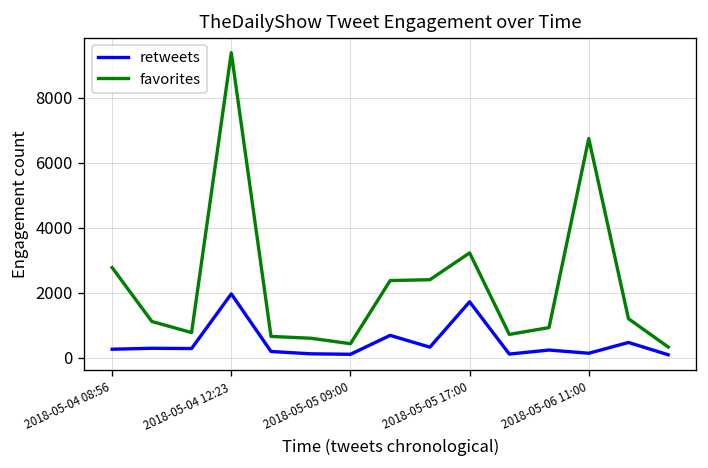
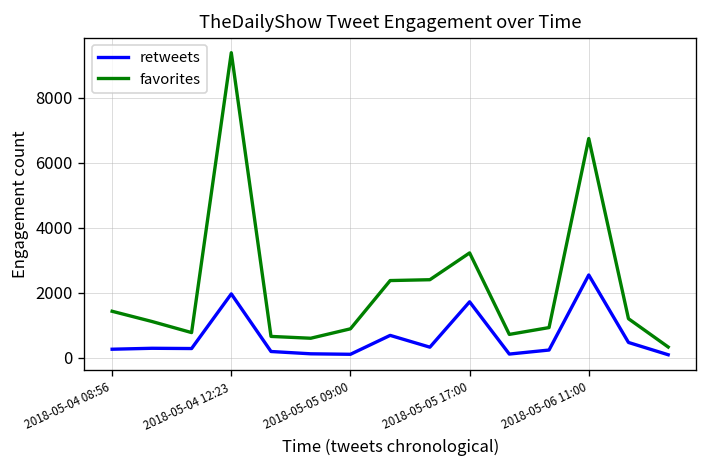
favorites, 2018-05-04 08:56: 2800 -> 1400
favorites, 2018-05-05 09:00: 400 -> 900
retweets, 2018-05-06 11:00: 100 -> 2500
